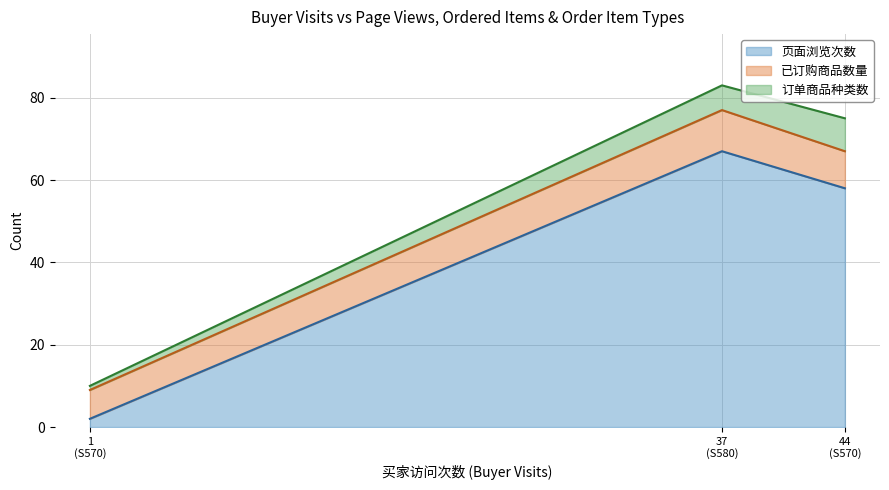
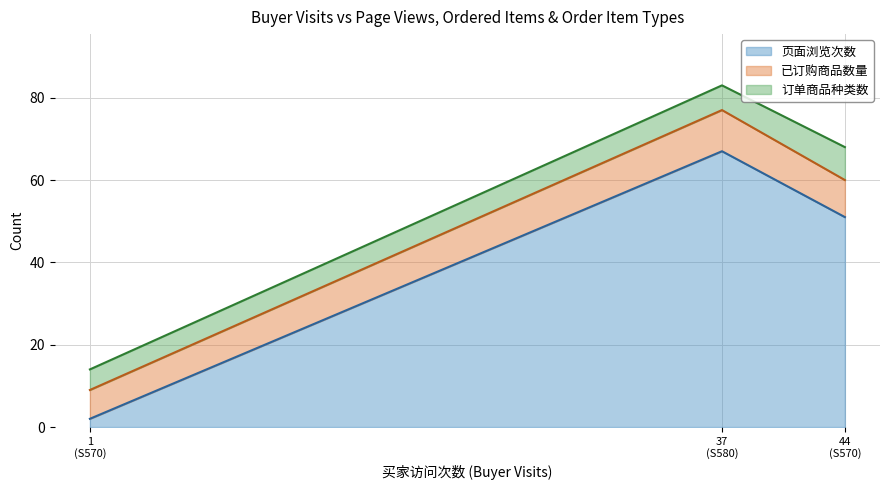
订单商品种类数, 1 (S570): 1 -> 5
页面浏览次数, 44 (S570): 58 -> 51
